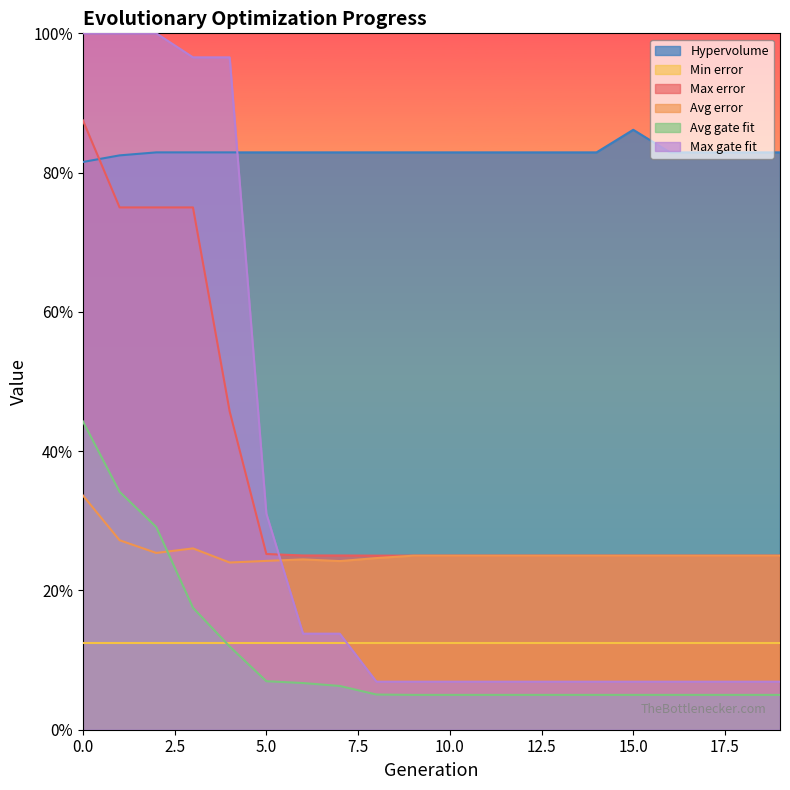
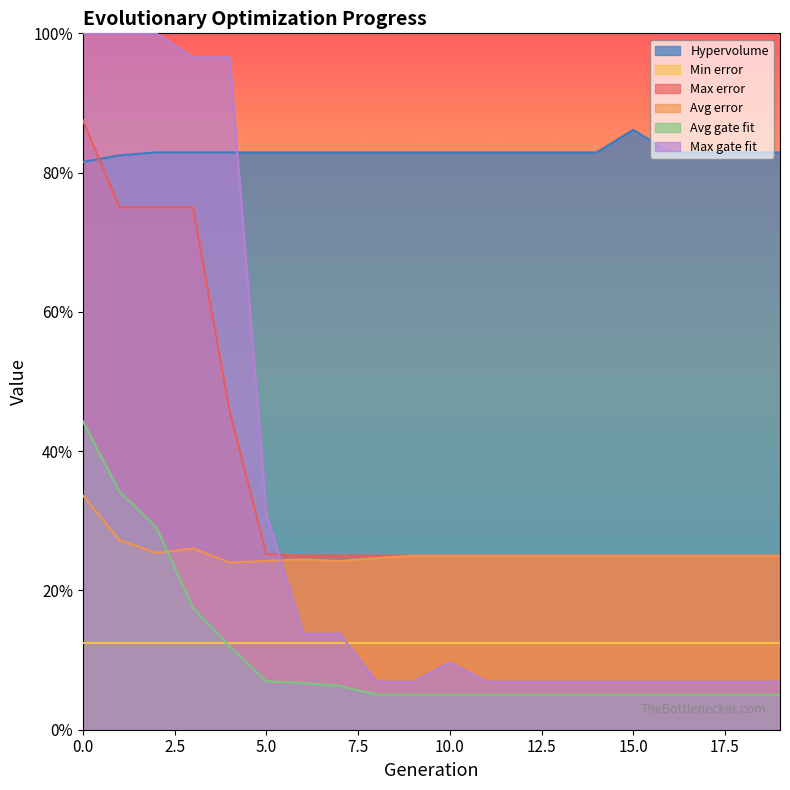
Max gate fit, 10.0: 7% -> 10%
